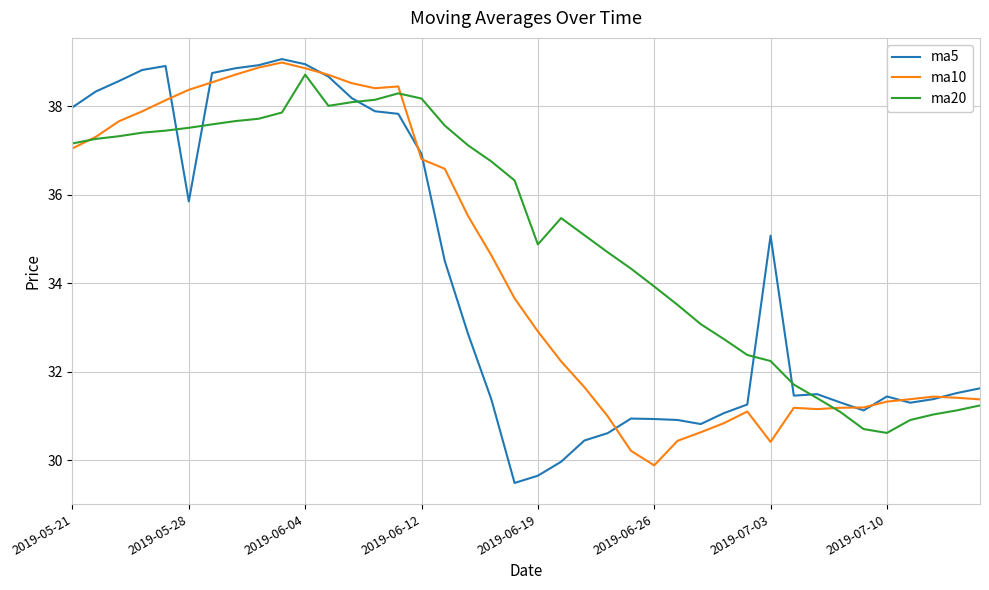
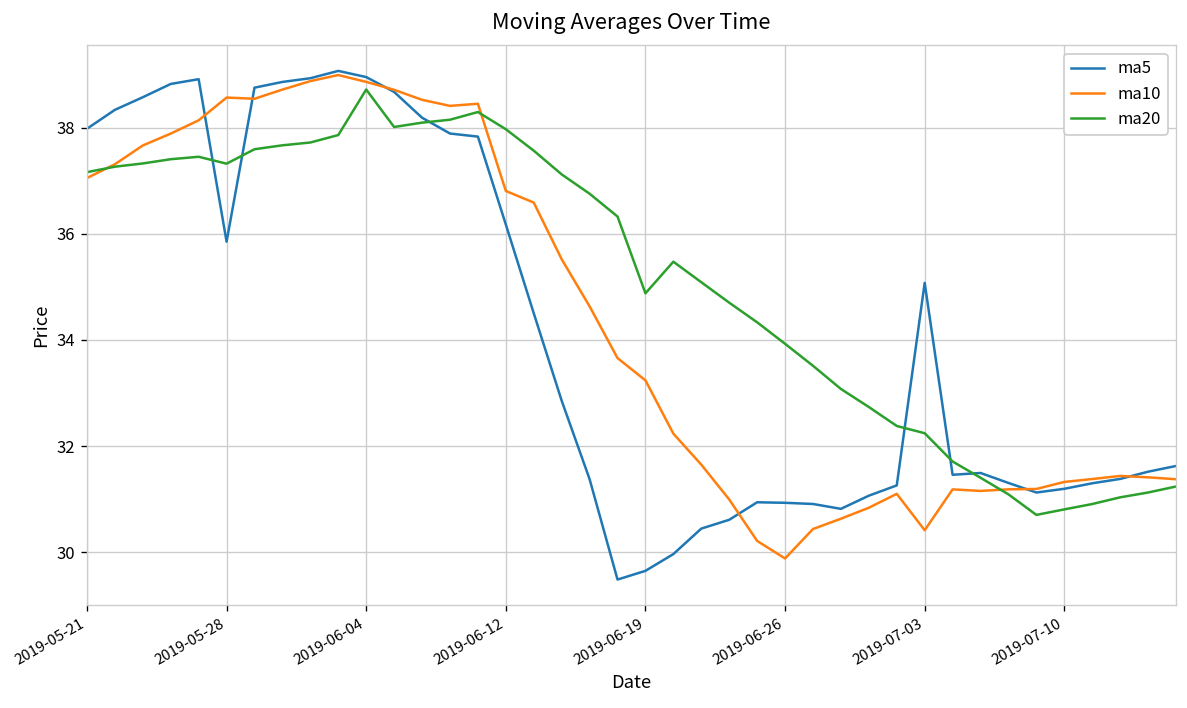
ma10, 2019-05-28: 38.4 -> 38.6
ma20, 2019-05-28: 37.5 -> 37.3
ma5, 2019-06-12: 36.9 -> 36.2
ma20, 2019-06-12: 38.2 -> 38.0
ma10, 2019-06-19: 32.9 -> 33.2
ma5, 2019-07-10: 31.4 -> 31.2
ma20, 2019-07-10: 30.6 -> 30.8
